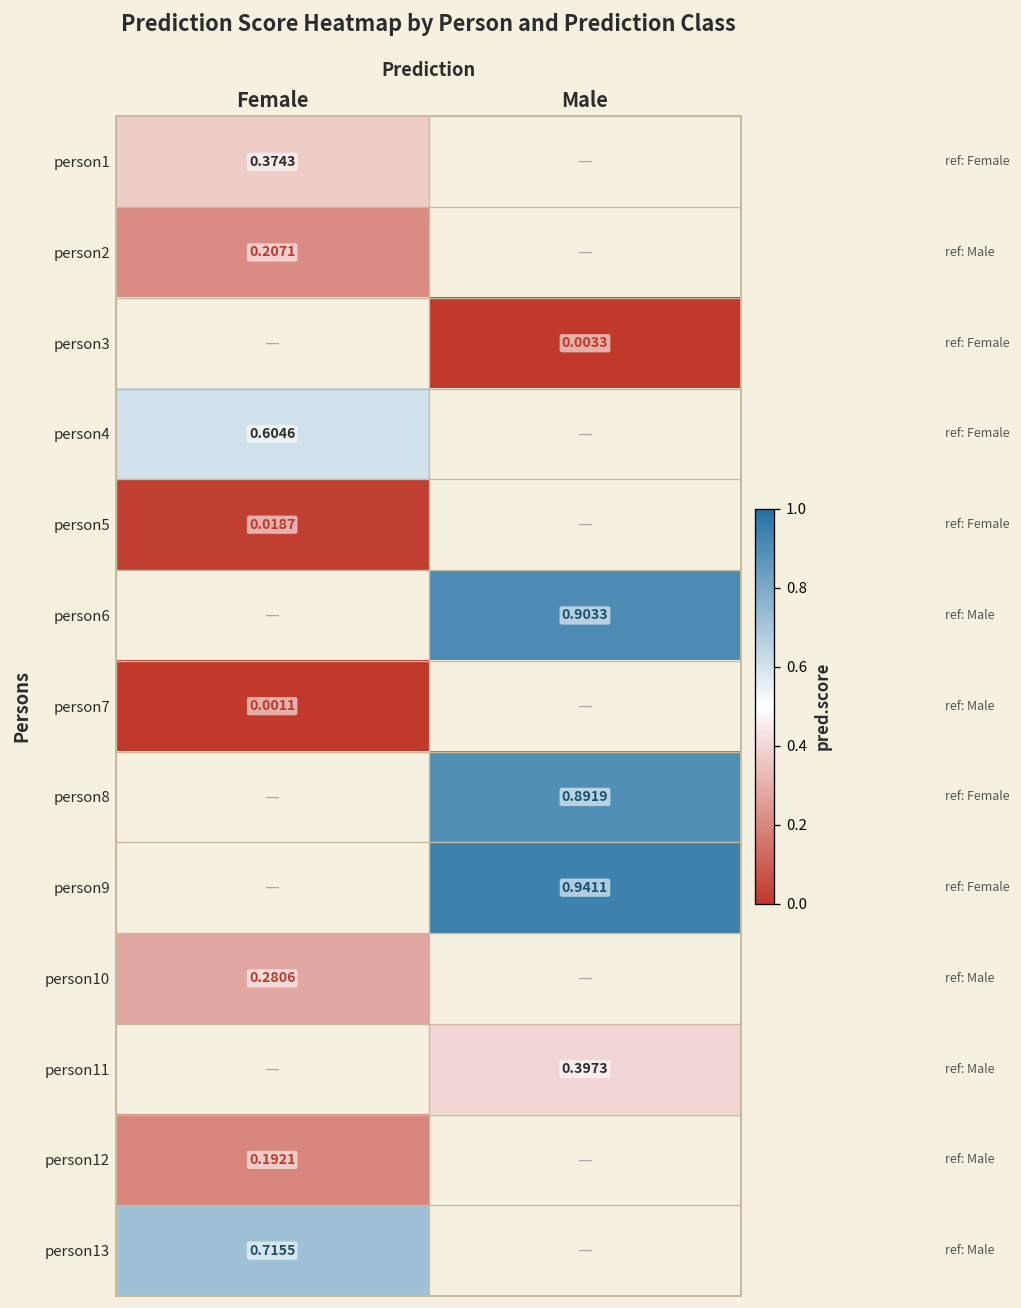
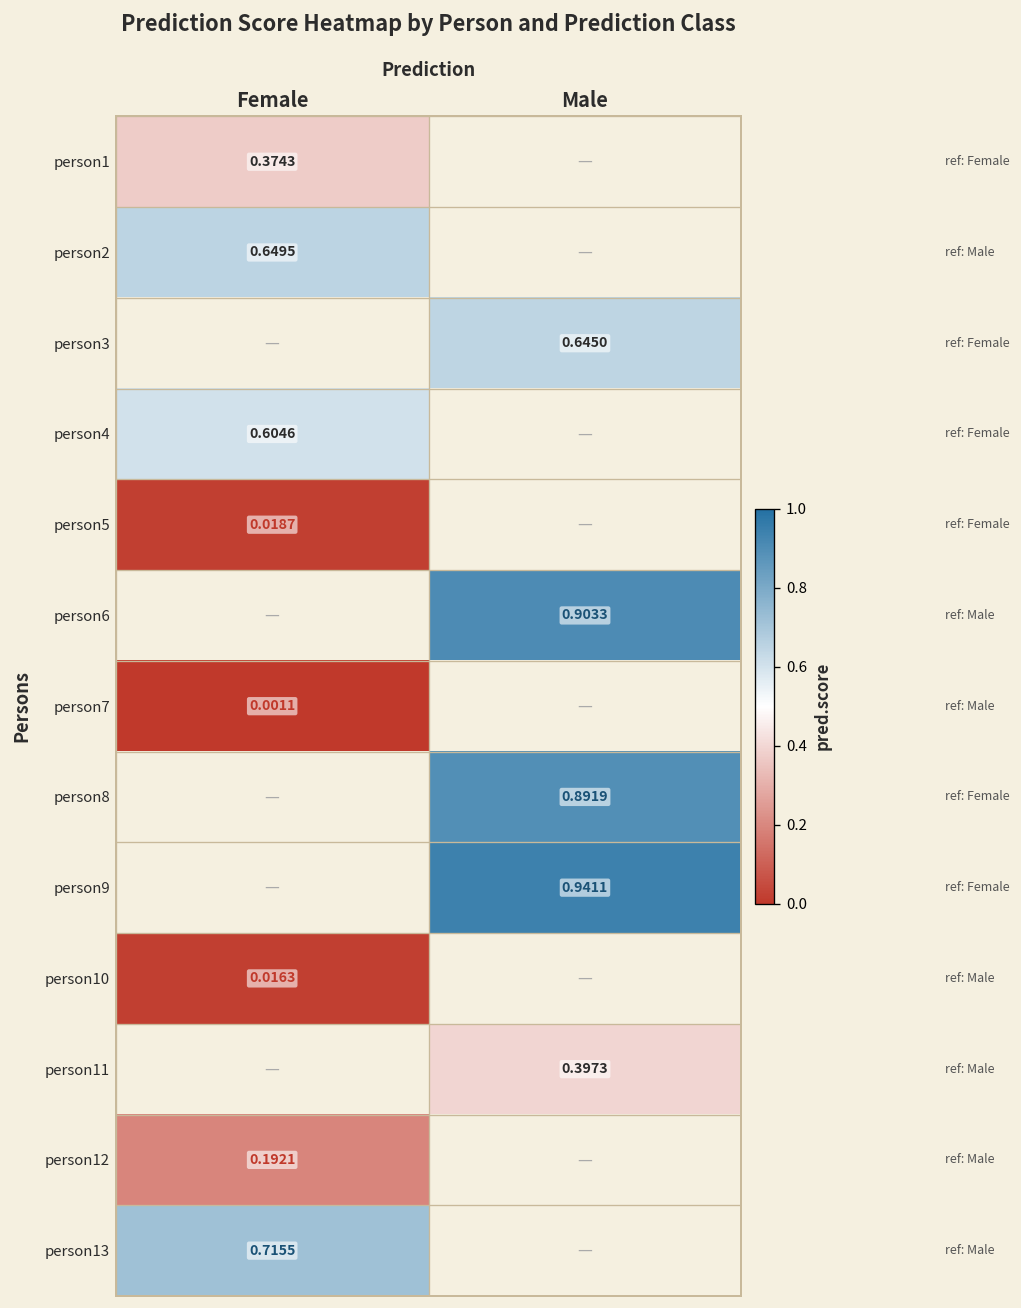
person2, Female: 0.2071 -> 0.6495
person3, Male: 0.0033 -> 0.6450
person10, Female: 0.2806 -> 0.0163
